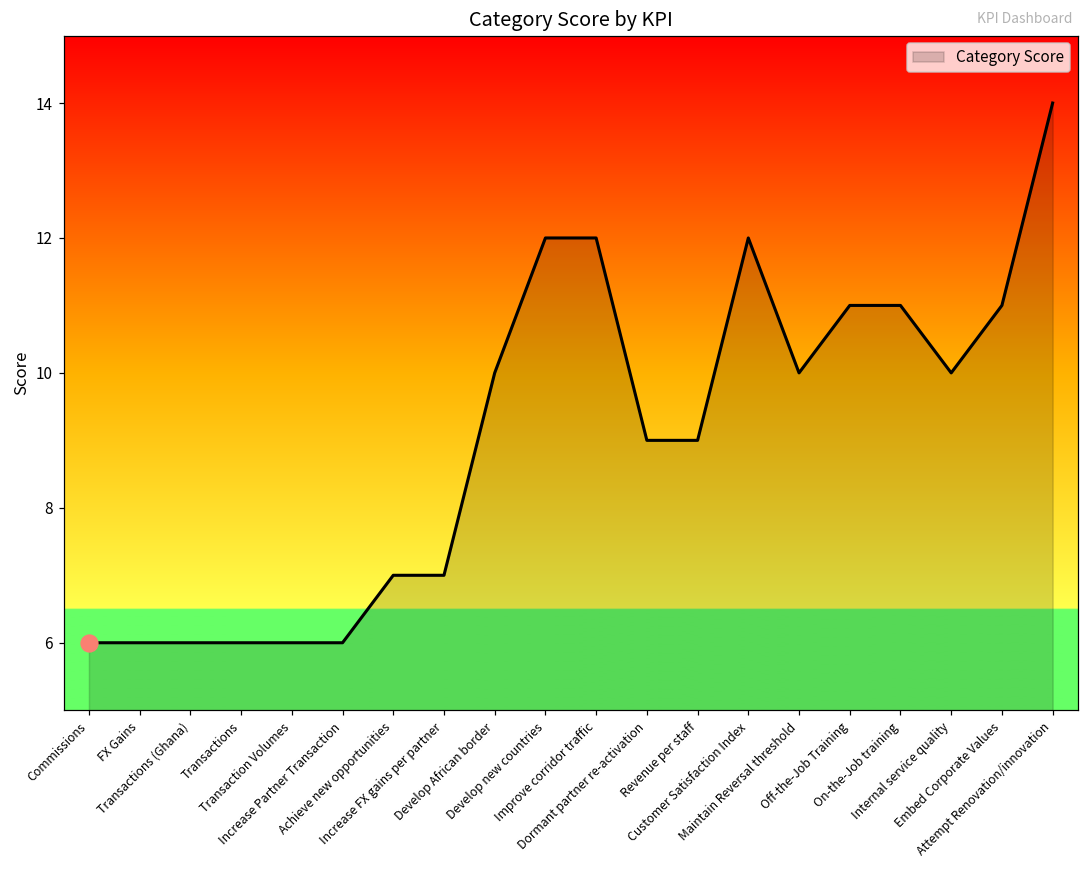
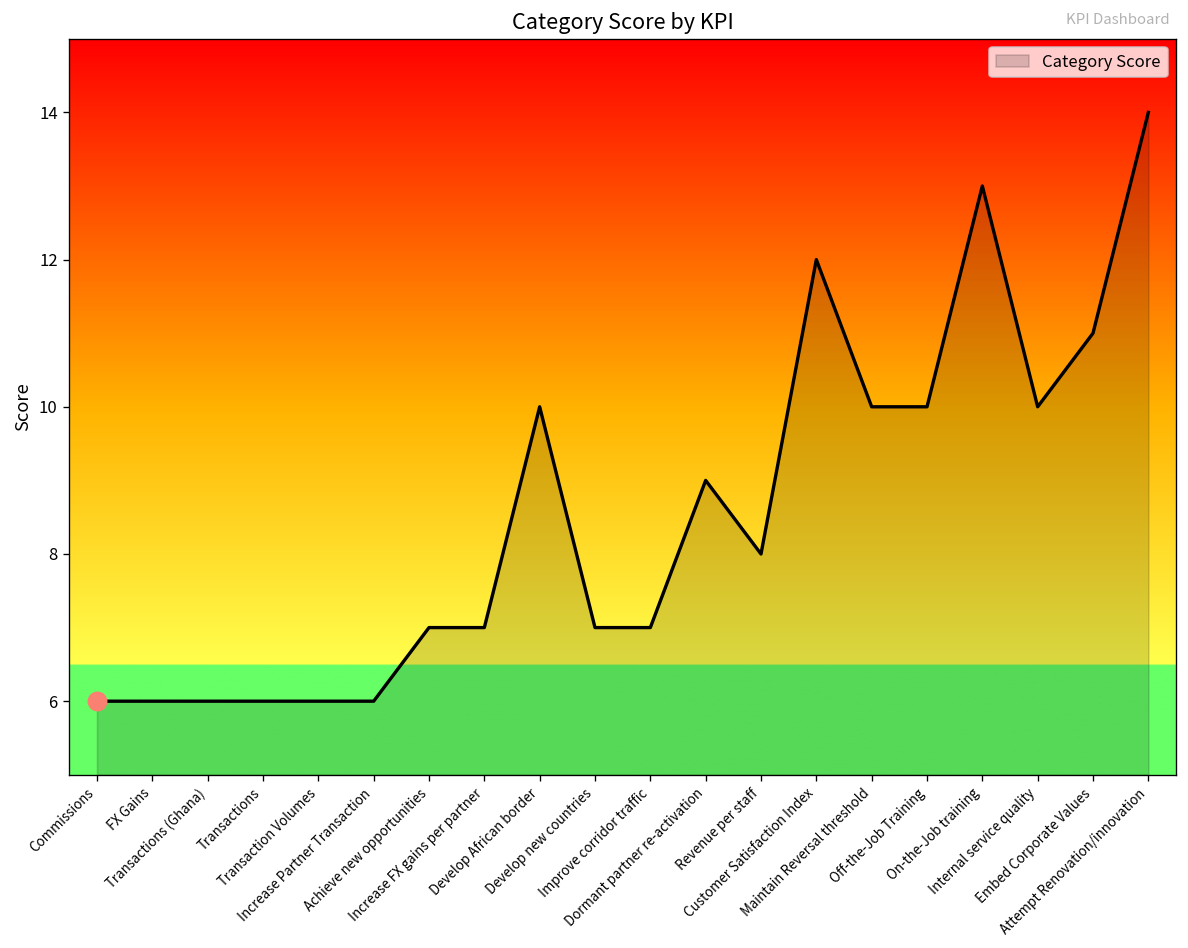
Category Score, Develop new countries: 12 -> 7
Category Score, Improve corridor traffic: 12 -> 7
Category Score, Revenue per staff: 9 -> 8
Category Score, Off-the-Job Training: 11 -> 10
Category Score, On-the-Job training: 11 -> 13
